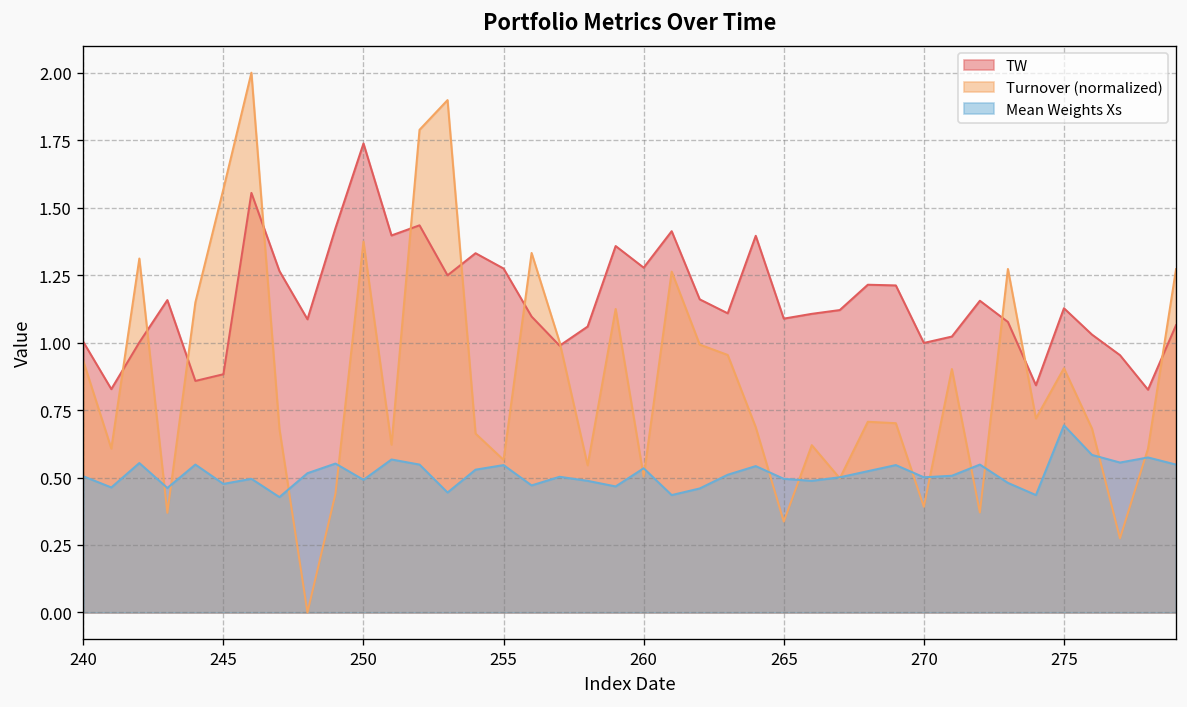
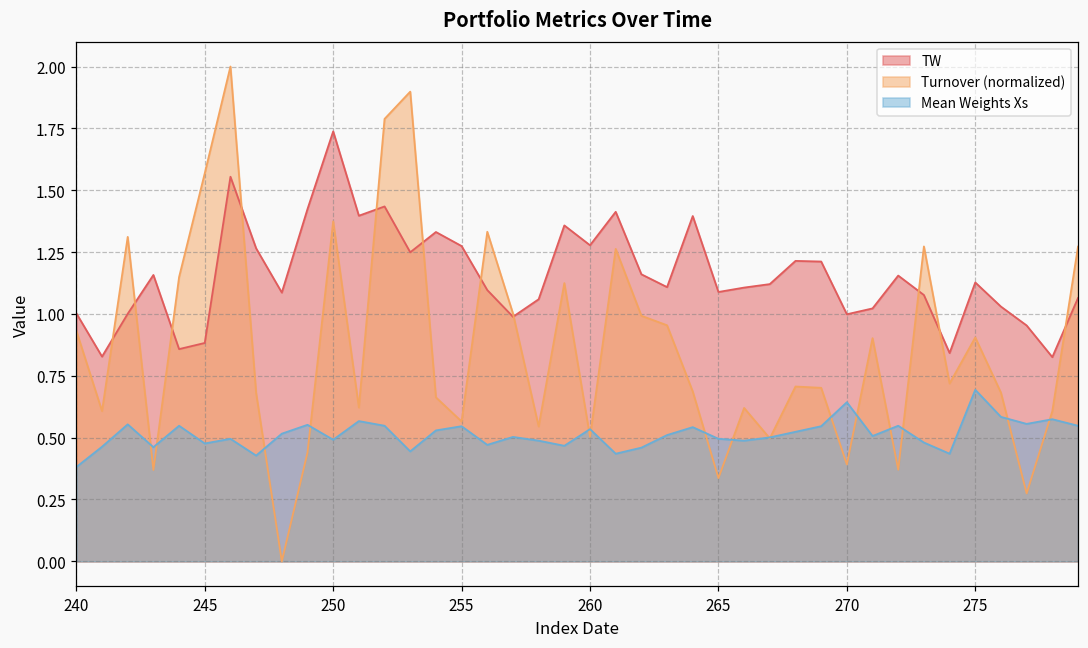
Mean Weights Xs, 240: 0.50 -> 0.38
Mean Weights Xs, 270: 0.50 -> 0.64
